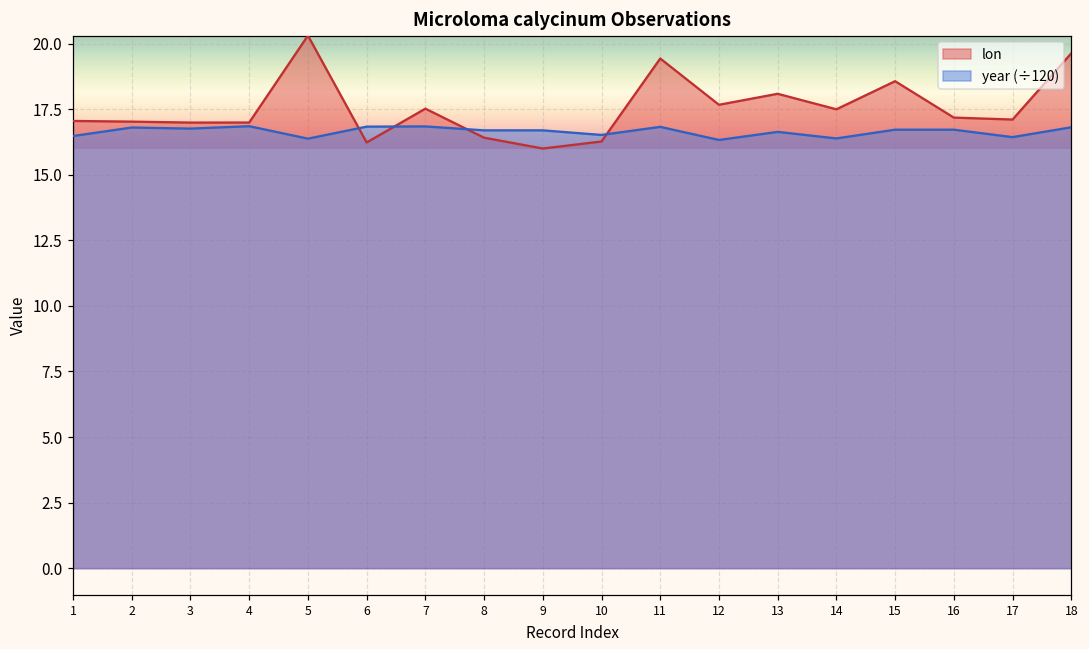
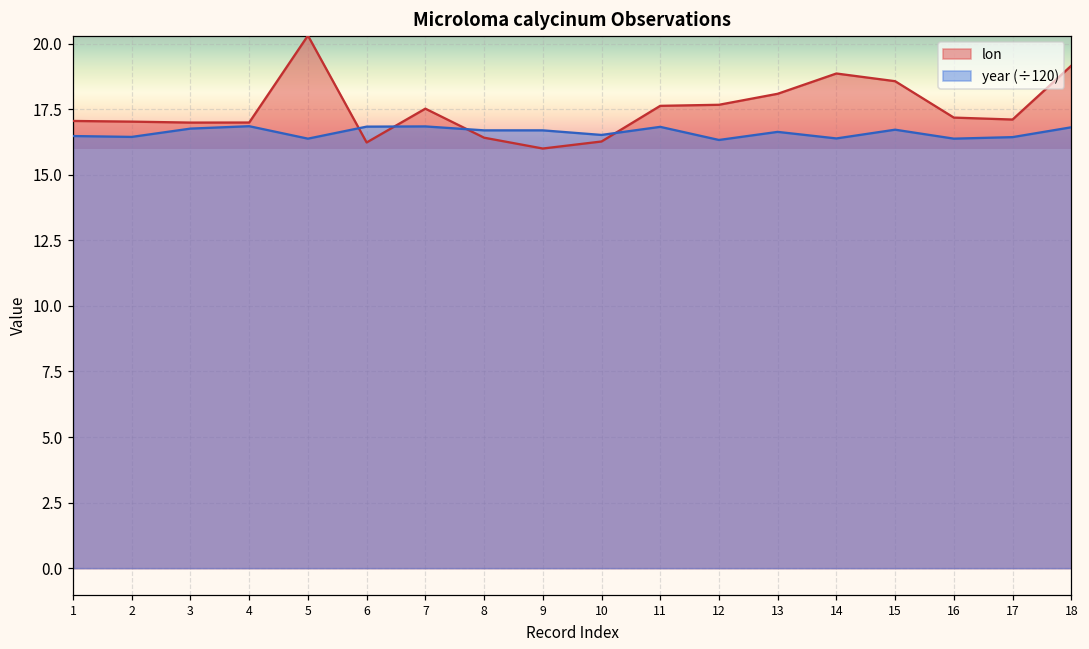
year (÷120), 2: 16.8 -> 16.4
lon, 11: 19.4 -> 17.6
lon, 14: 17.5 -> 18.9
year (÷120), 16: 16.7 -> 16.4
lon, 18: 19.6 -> 19.2
